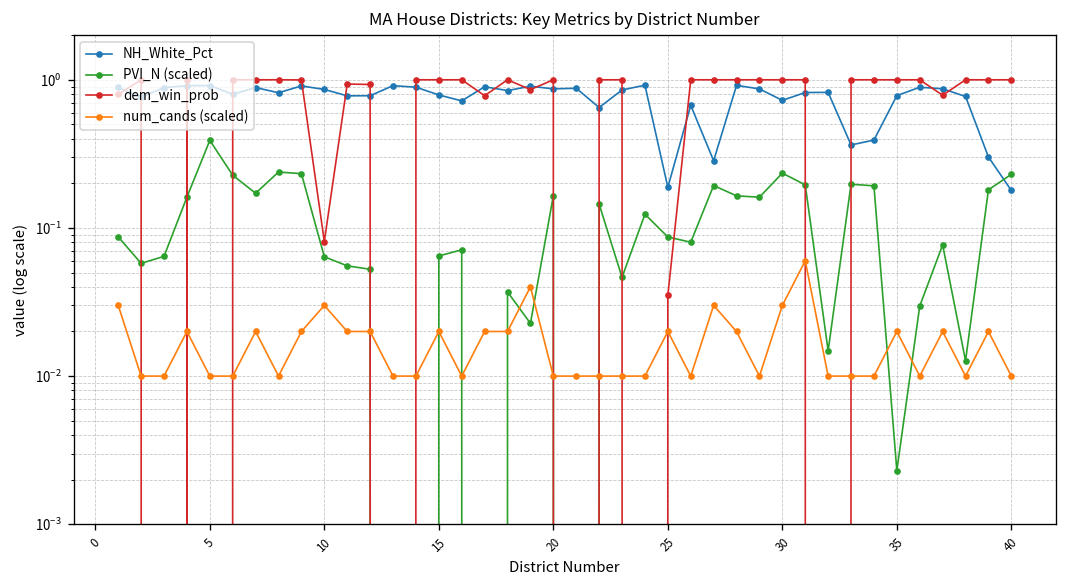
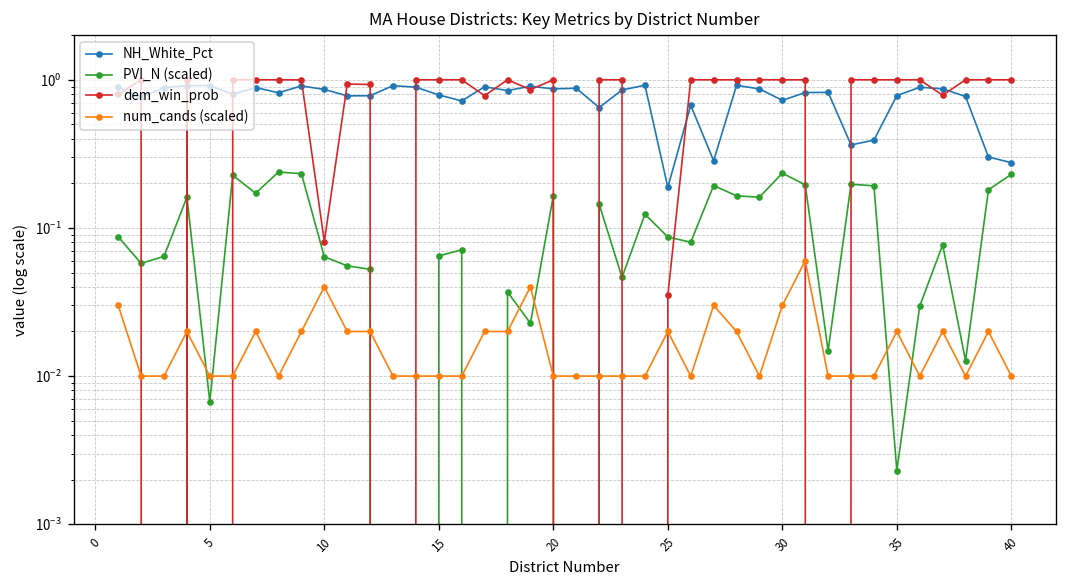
PVI_N (scaled), 5: 0.39 -> 0.007
num_cands (scaled), 10: 0.03 -> 0.04
num_cands (scaled), 15: 0.02 -> 0.01
NH_White_Pct, 40: 0.18 -> 0.28
